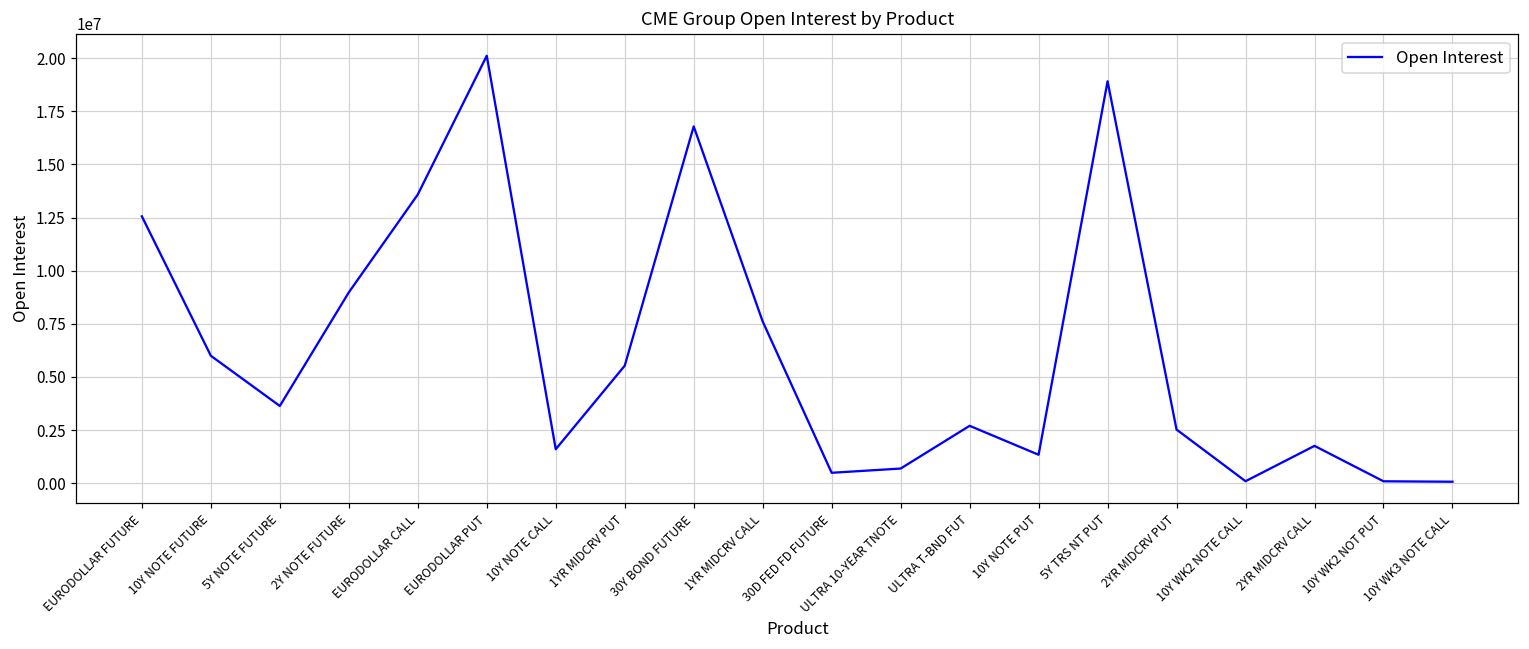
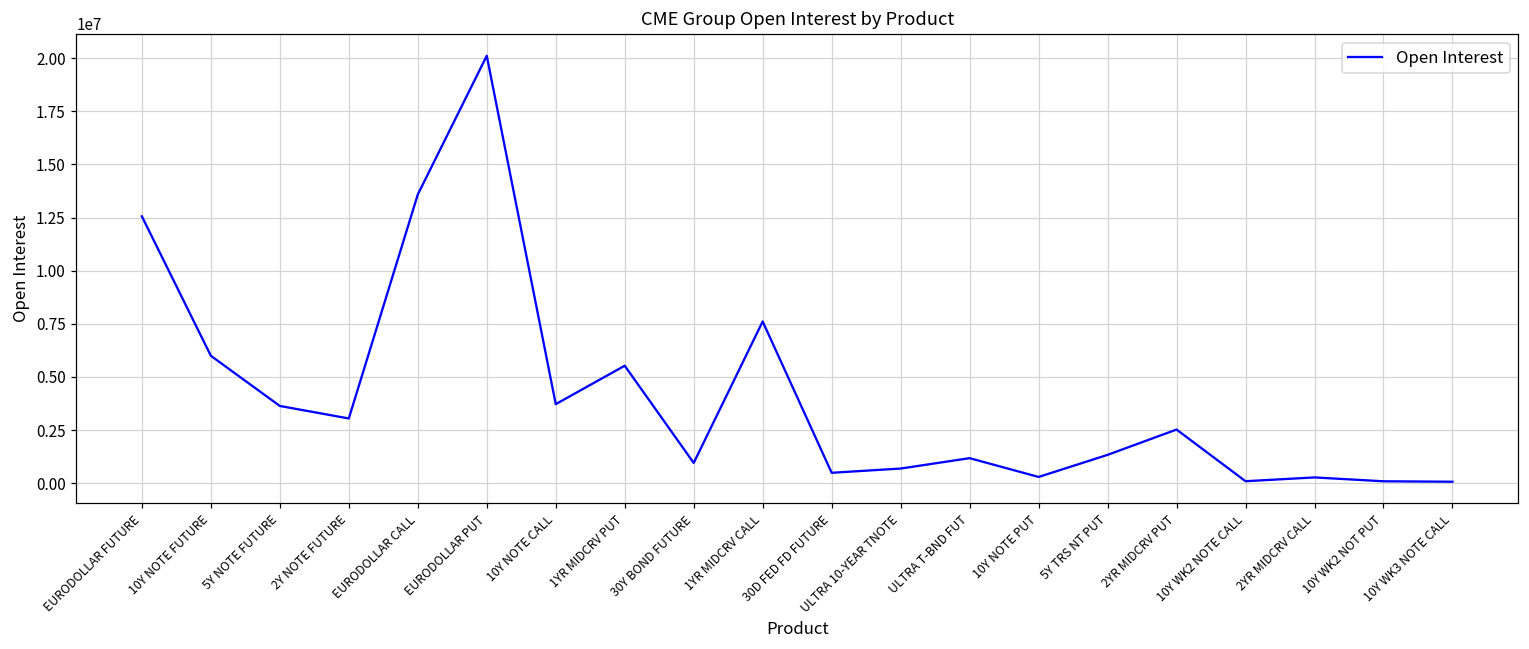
2Y NOTE FUTURE: 9000000 -> 3000000
10Y NOTE CALL: 1600000 -> 3700000
30Y BOND FUTURE: 16800000 -> 1000000
ULTRA T-BND FUT: 2700000 -> 1200000
10Y NOTE PUT: 1300000 -> 300000
5Y TRS NT PUT: 18900000 -> 1300000
2YR MIDCRV CALL: 1800000 -> 300000
